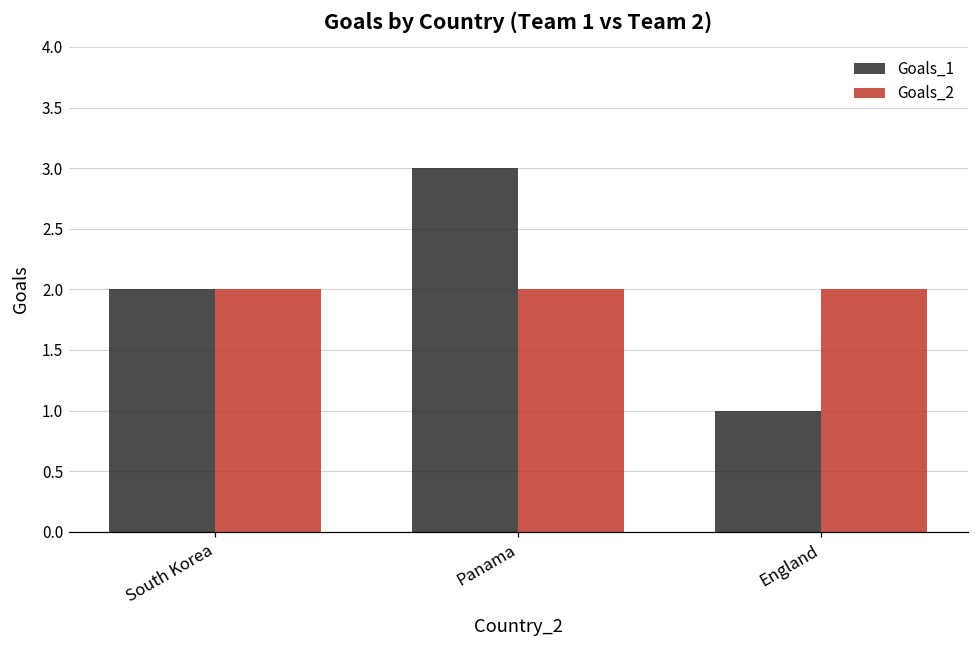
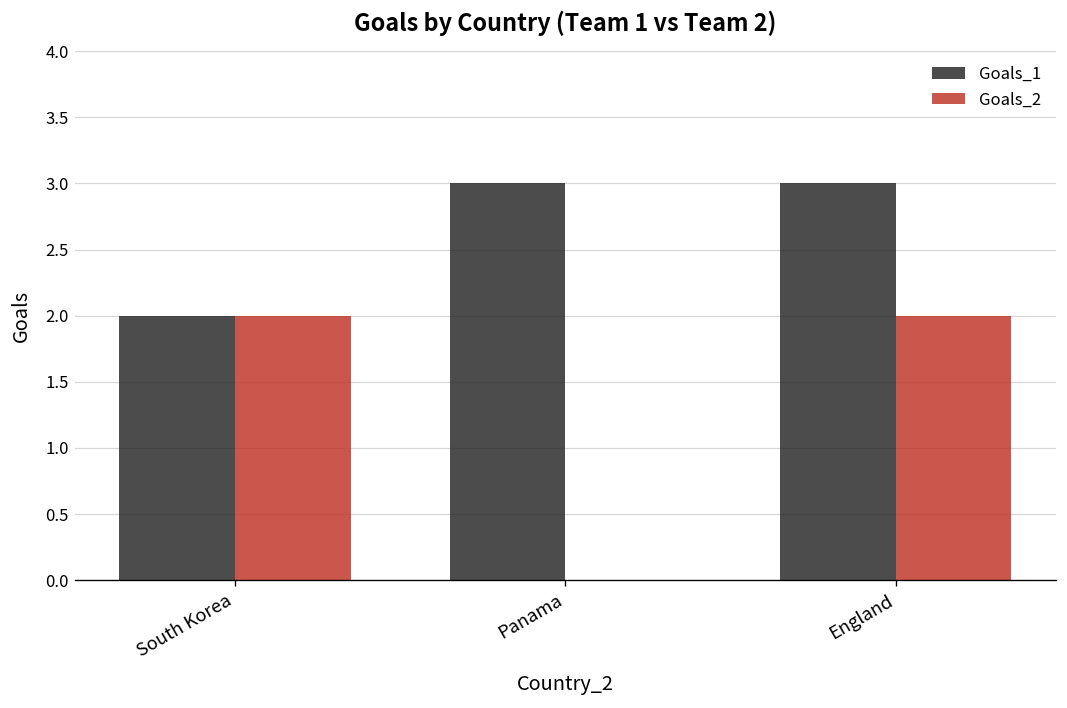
Goals_2, Panama: 2 -> 0
Goals_1, England: 1 -> 3
